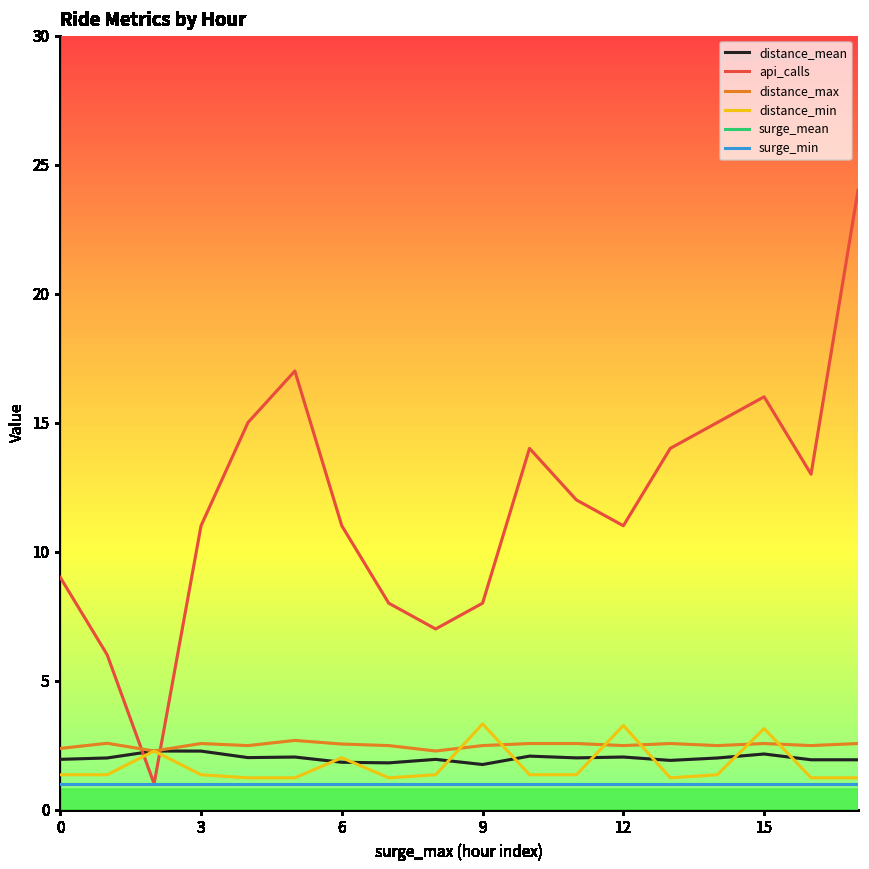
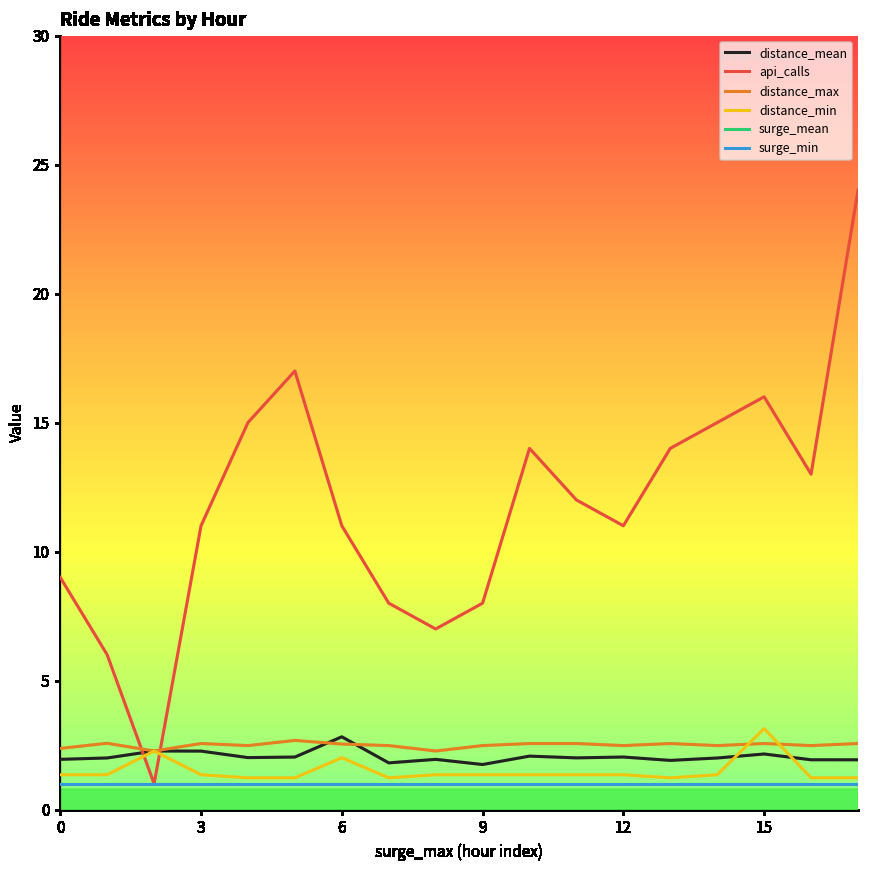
distance_mean, 6: 1.8 -> 2.8
distance_min, 9: 3.3 -> 1.4
distance_min, 12: 3.3 -> 1.4
